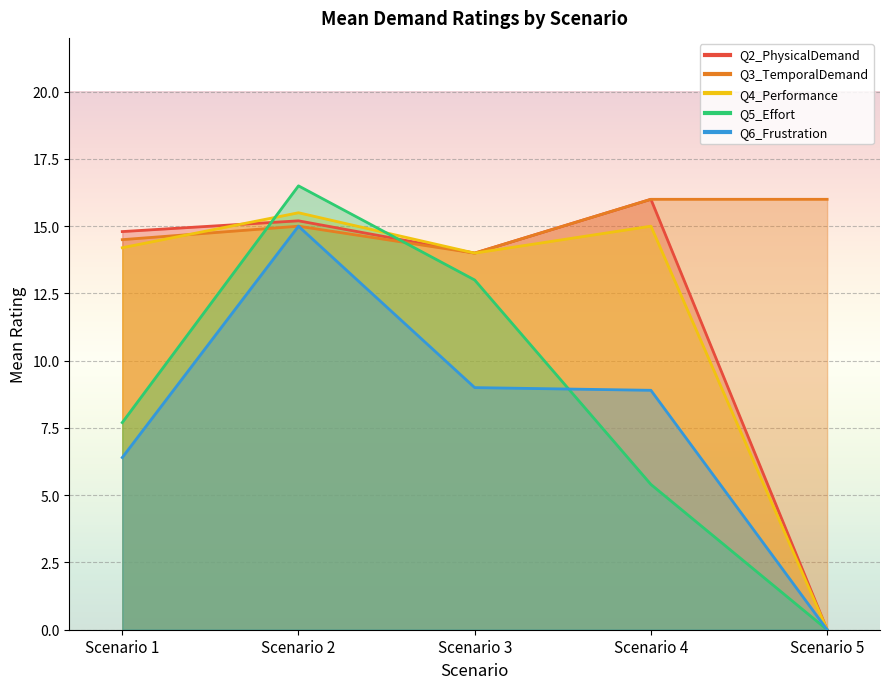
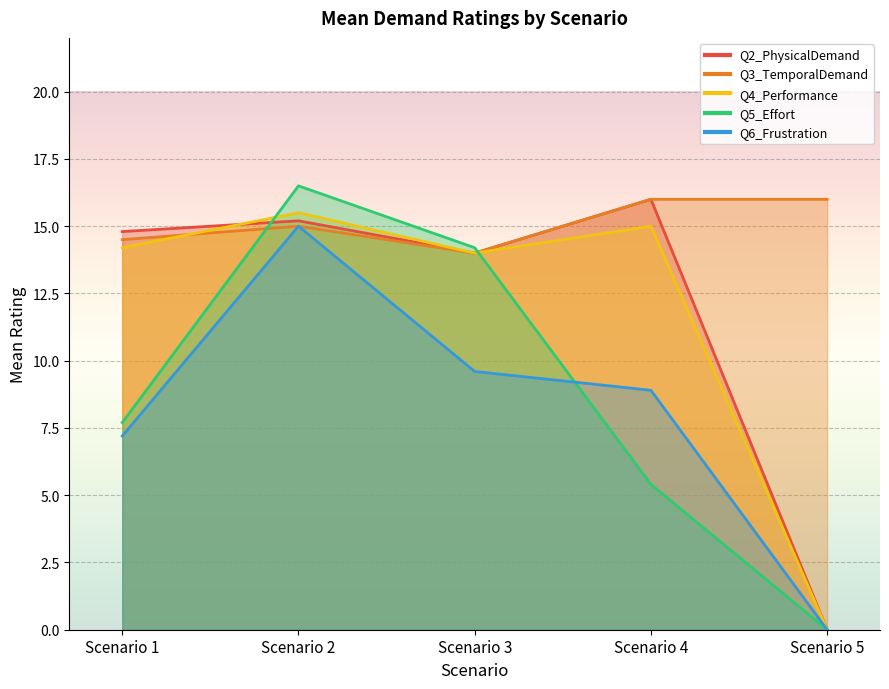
Q6_Frustration, Scenario 1: 6.4 -> 7.2
Q5_Effort, Scenario 3: 13.0 -> 14.2
Q6_Frustration, Scenario 3: 9.0 -> 9.6
